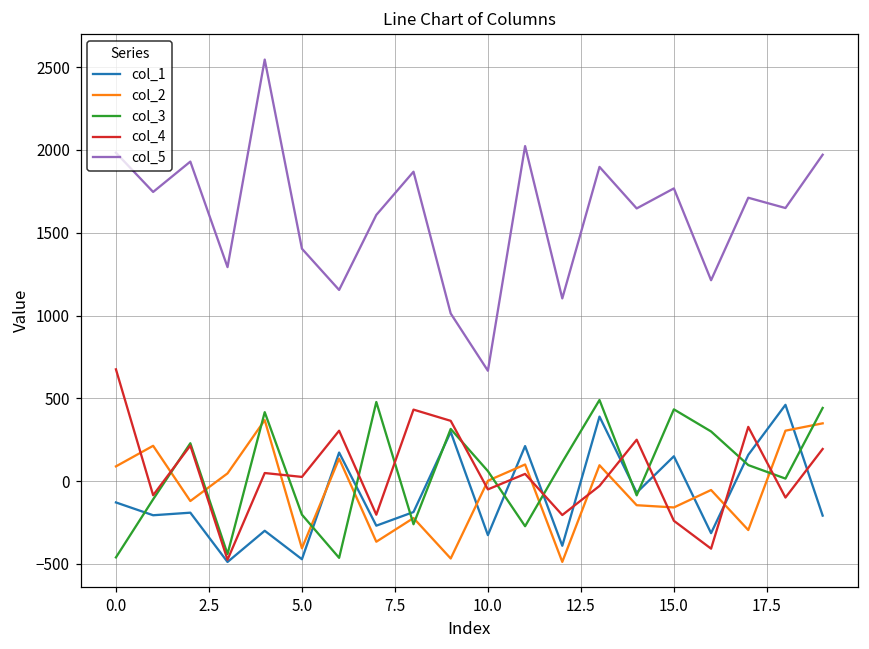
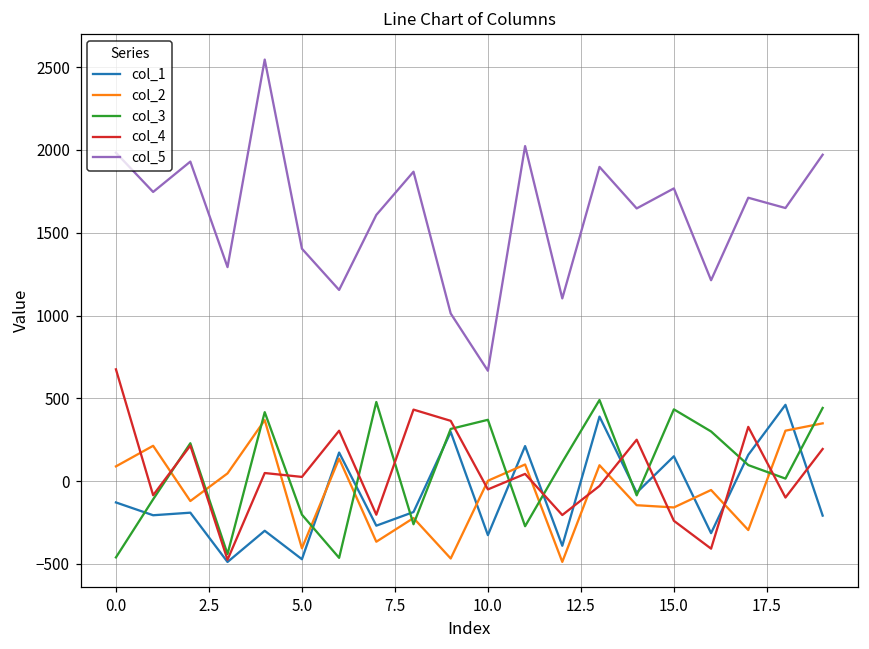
col_3, 10.0: 60 -> 370
